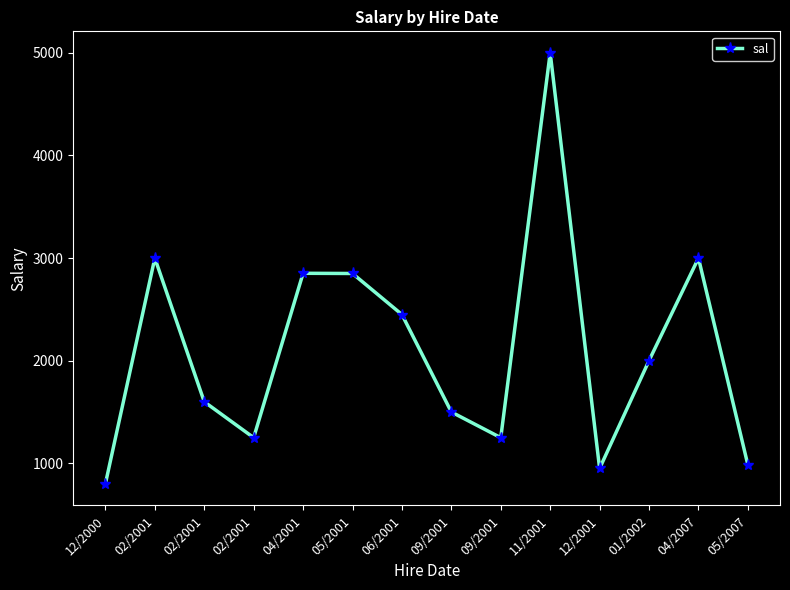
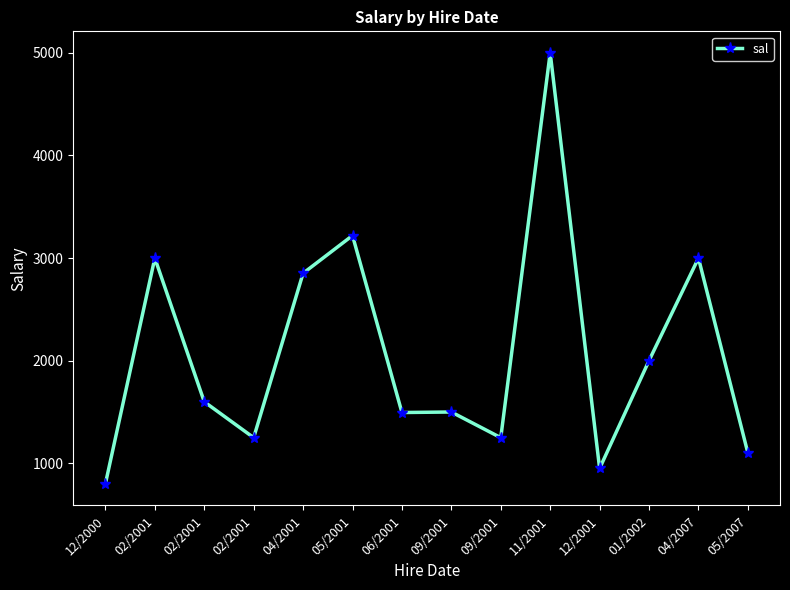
05/2001: 2850 -> 3220
06/2001: 2450 -> 1500
05/2007: 980 -> 1100
